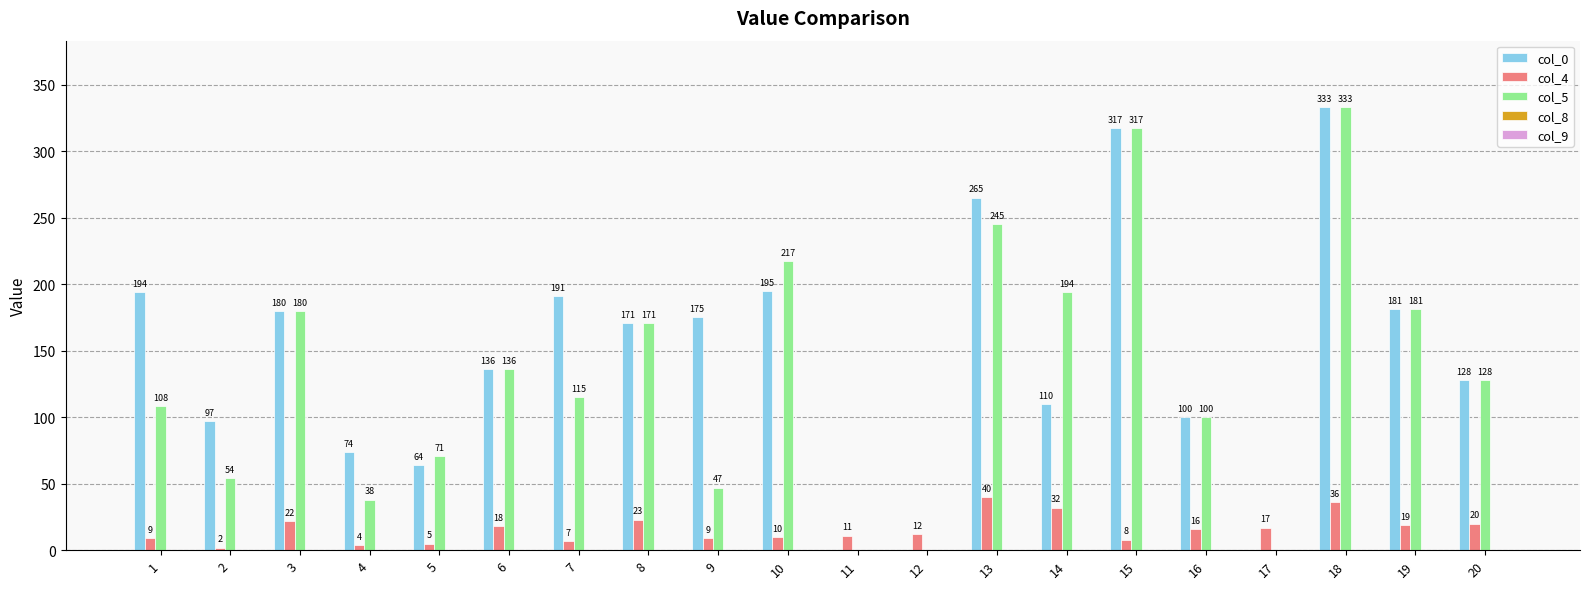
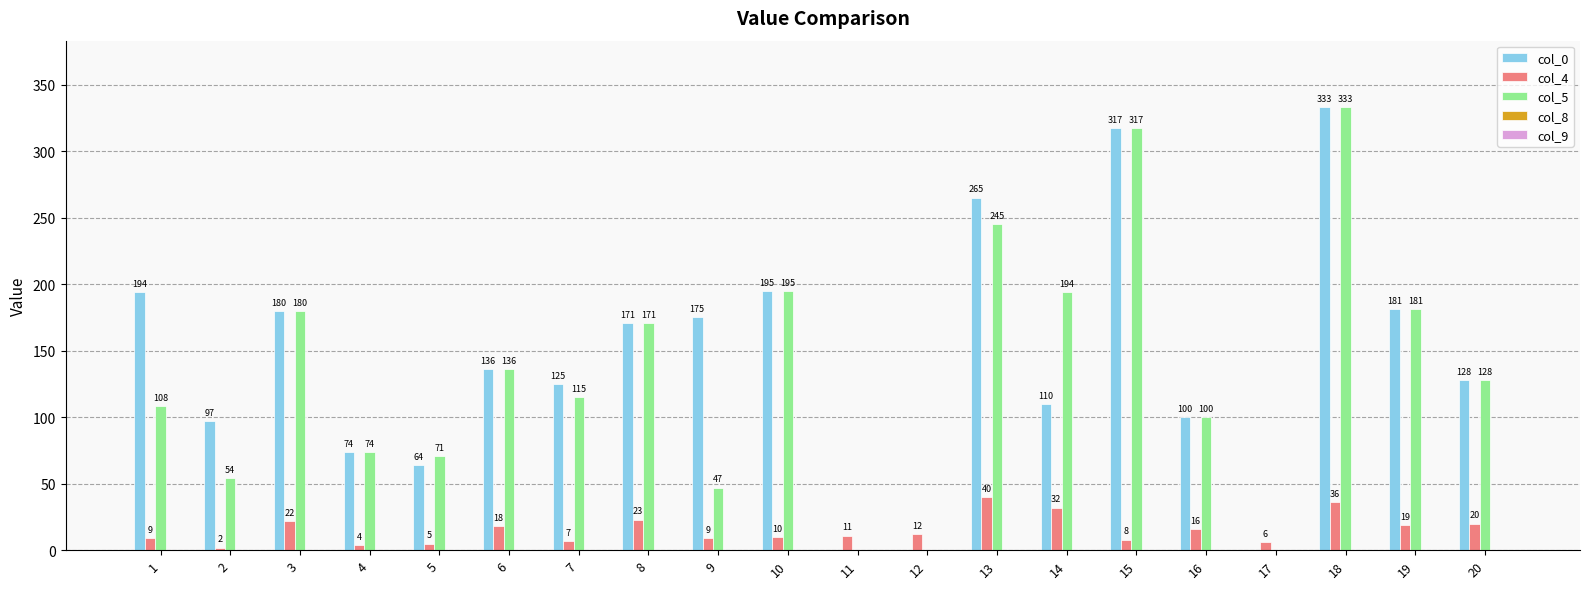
col_5, 4: 38 -> 74
col_0, 7: 191 -> 125
col_5, 10: 217 -> 195
col_4, 17: 17 -> 6
